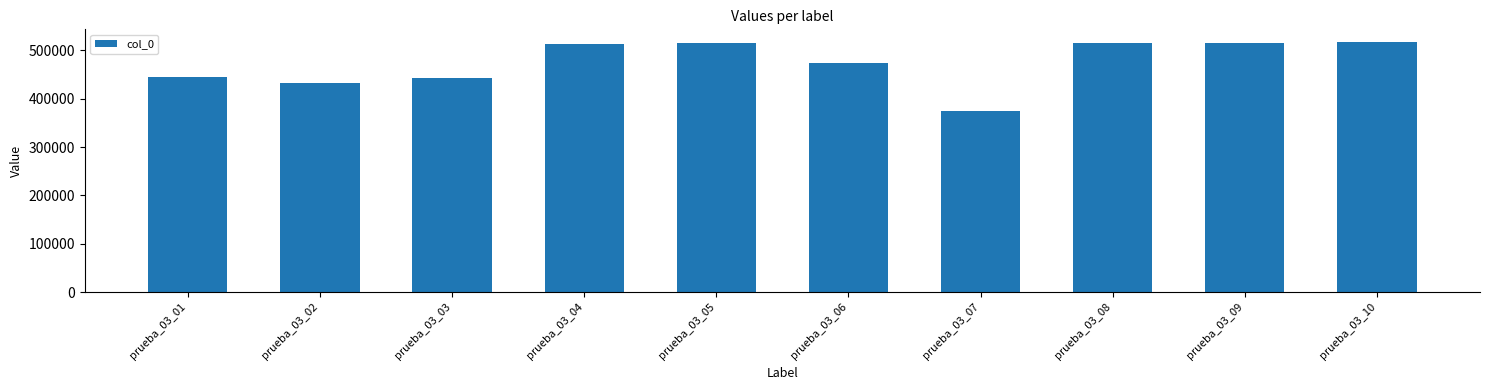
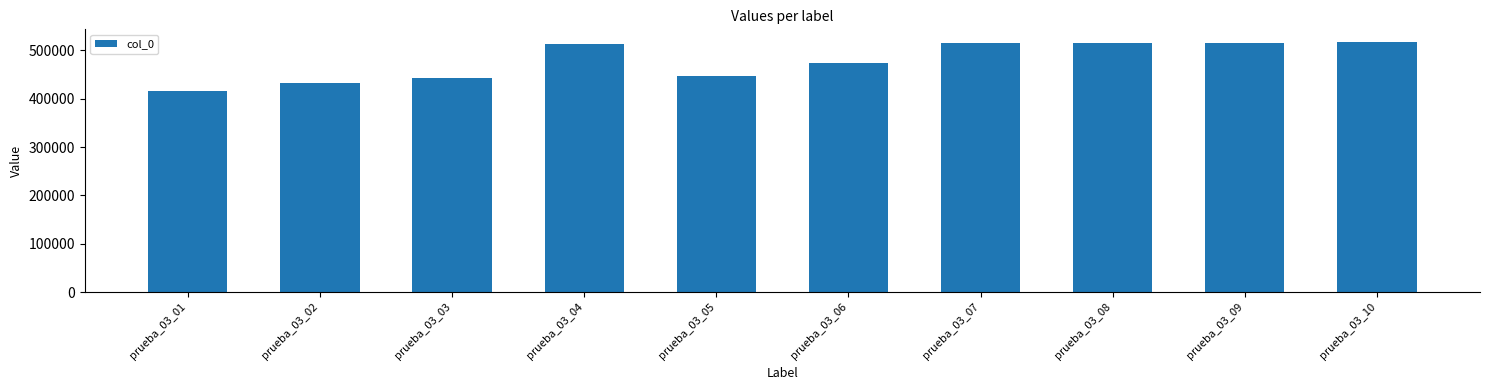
prueba_03_01: 440000 -> 420000
prueba_03_05: 510000 -> 450000
prueba_03_07: 370000 -> 520000
